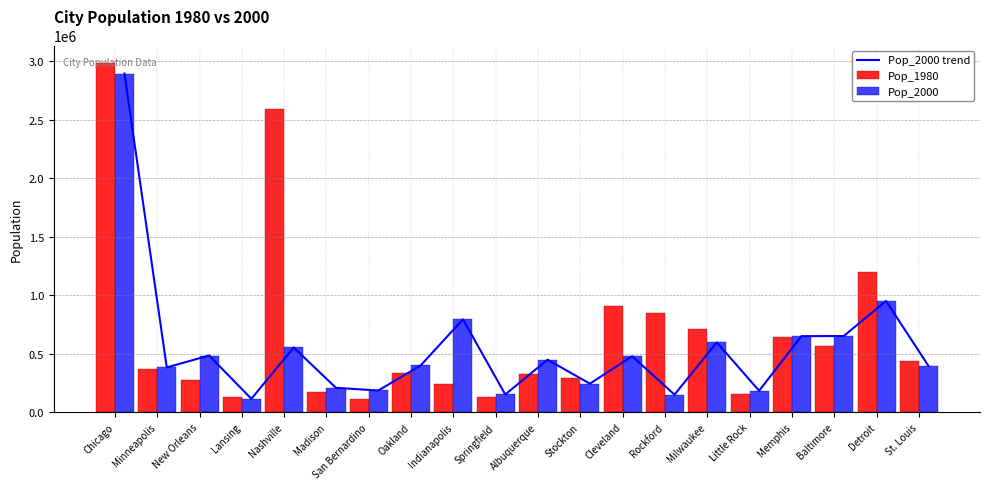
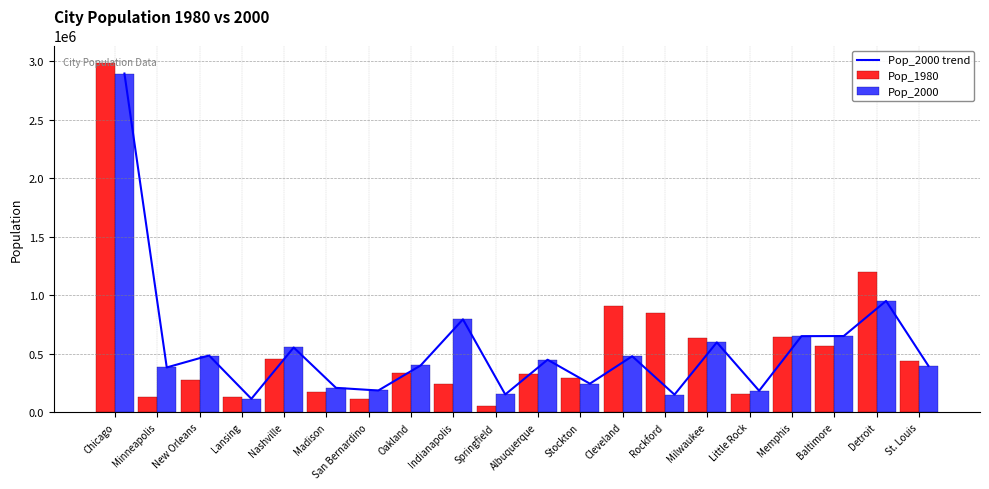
Pop_1980, Minneapolis: 370000 -> 130000
Pop_1980, Nashville: 2590000 -> 450000
Pop_1980, Springfield: 130000 -> 50000
Pop_1980, Milwaukee: 710000 -> 630000
